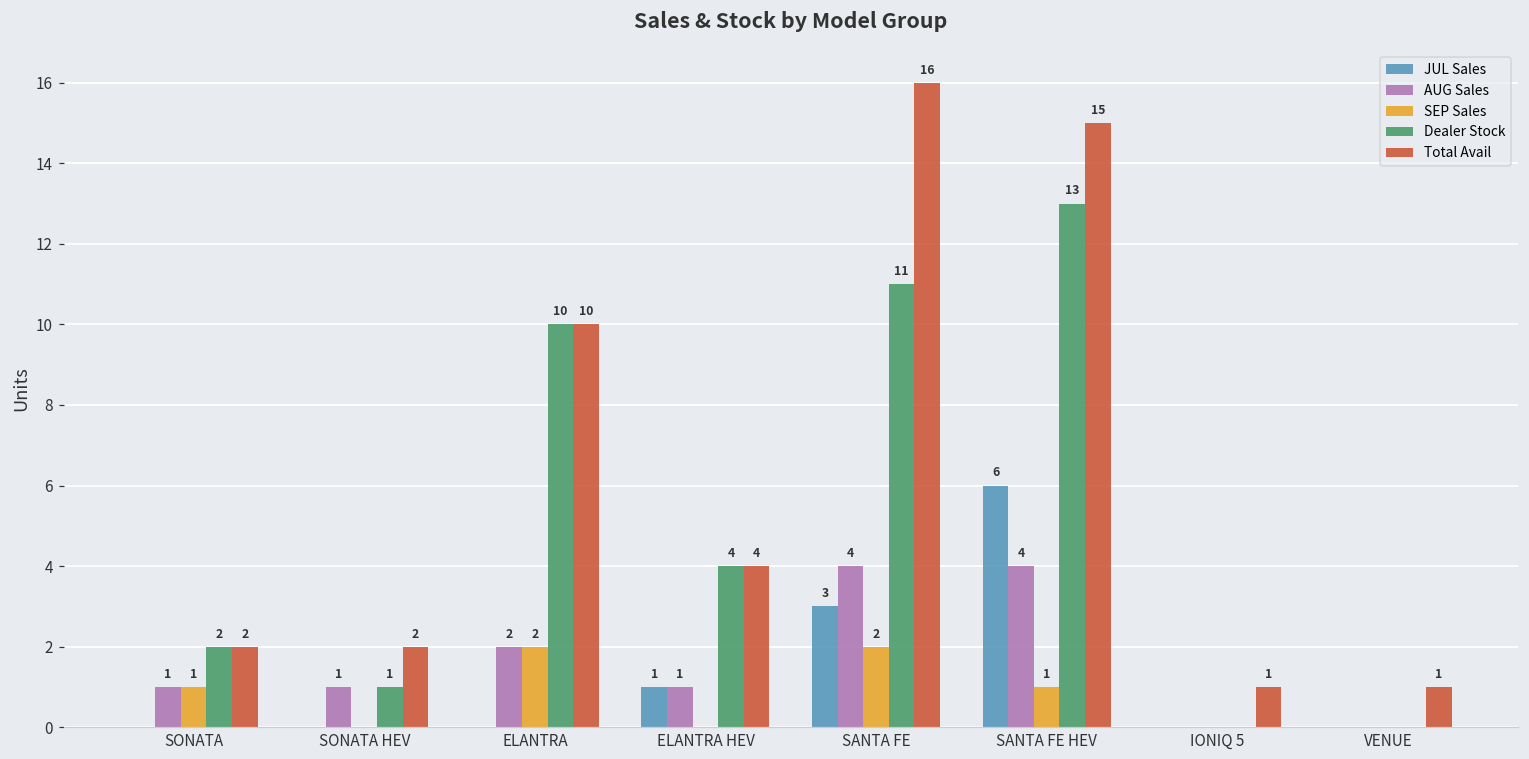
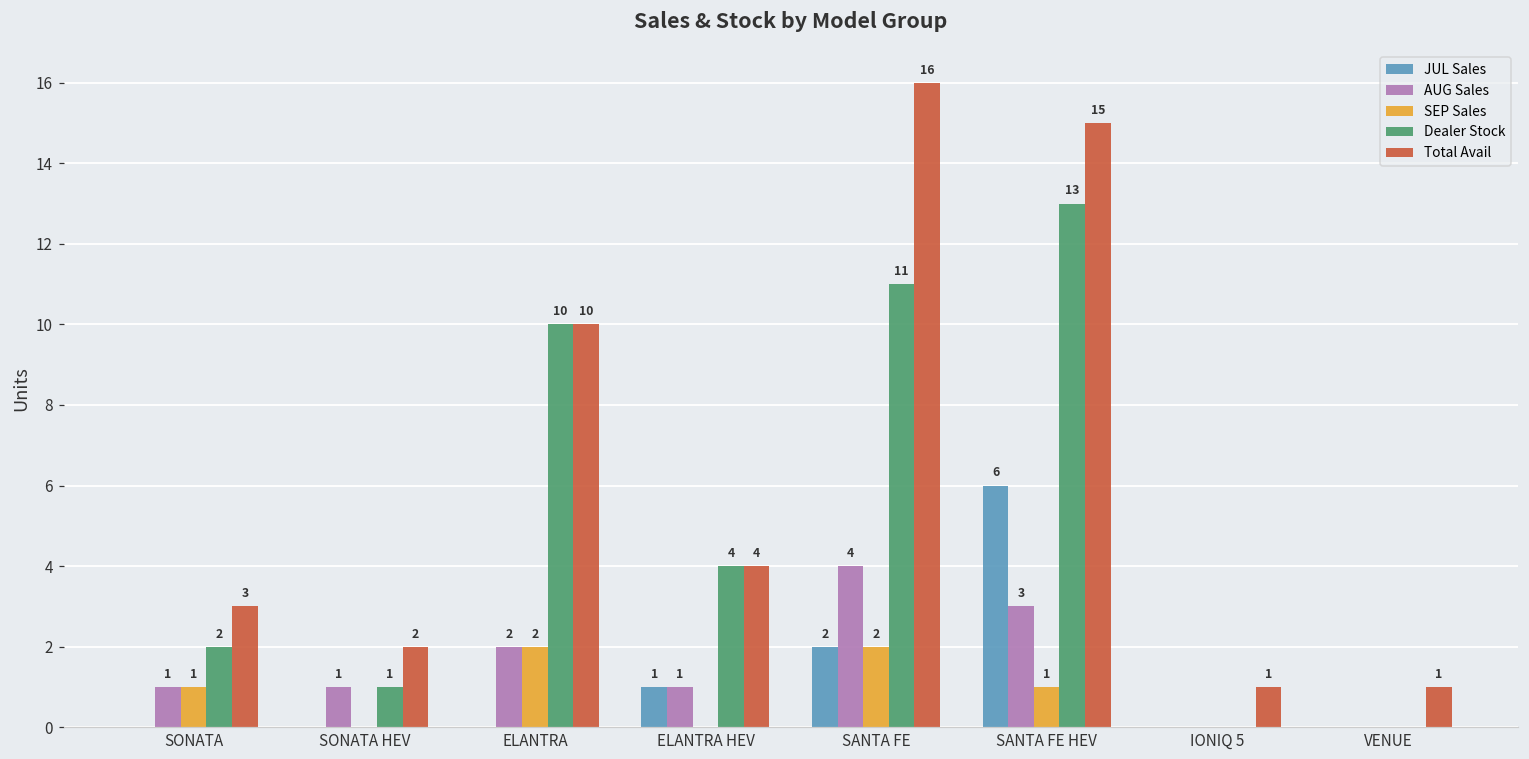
Total Avail, SONATA: 2 -> 3
JUL Sales, SANTA FE: 3 -> 2
AUG Sales, SANTA FE HEV: 4 -> 3
